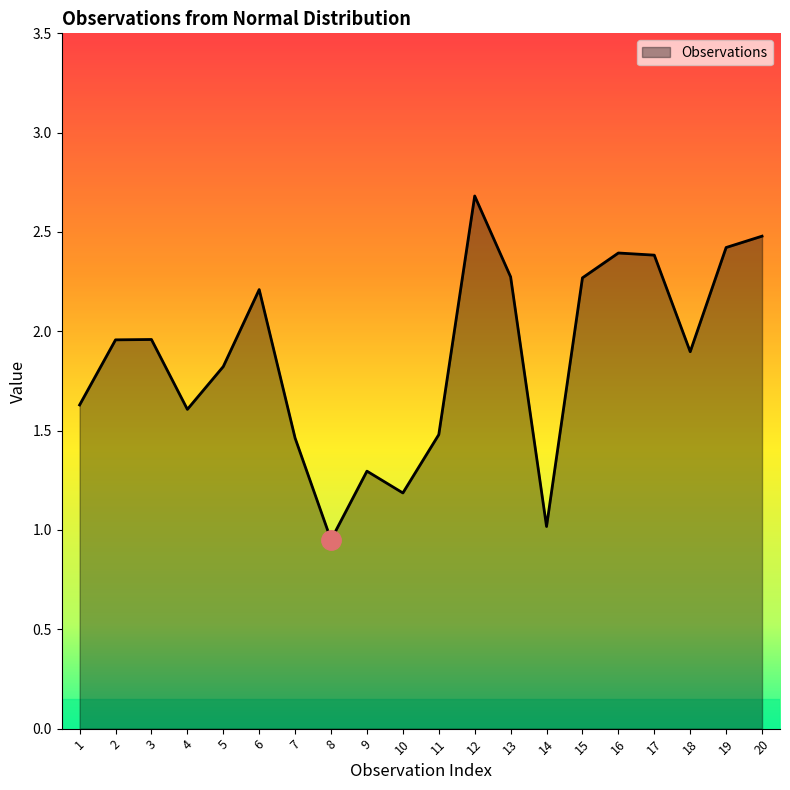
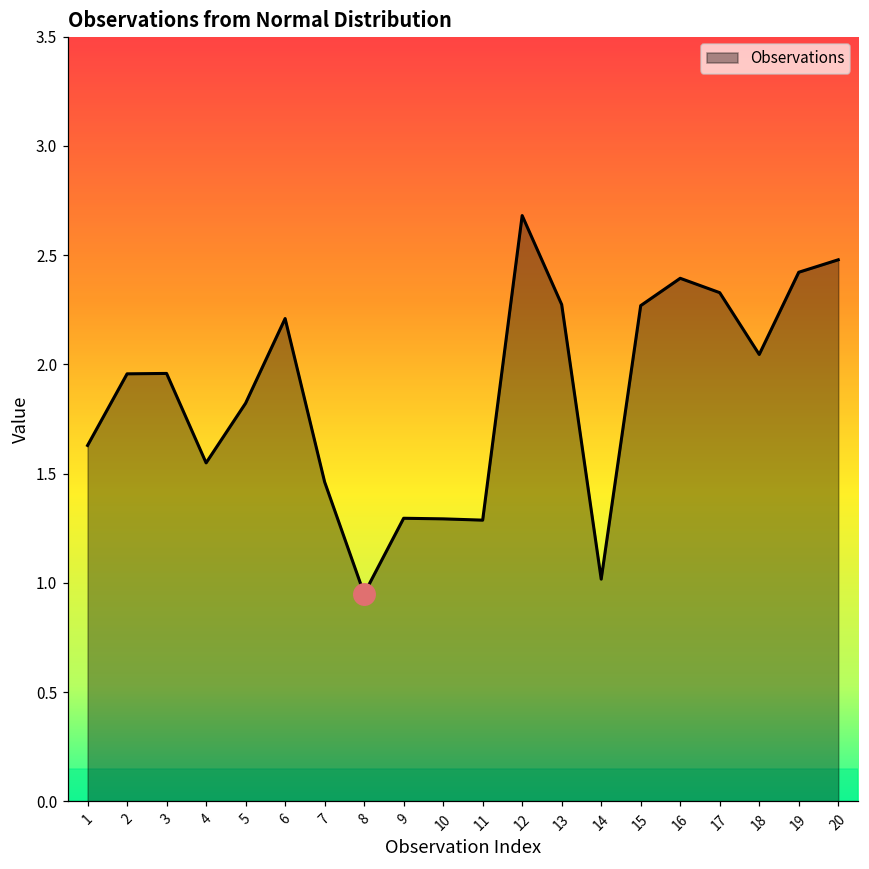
Observations, 4: 1.61 -> 1.55
Observations, 10: 1.19 -> 1.29
Observations, 11: 1.48 -> 1.29
Observations, 17: 2.38 -> 2.33
Observations, 18: 1.90 -> 2.05
